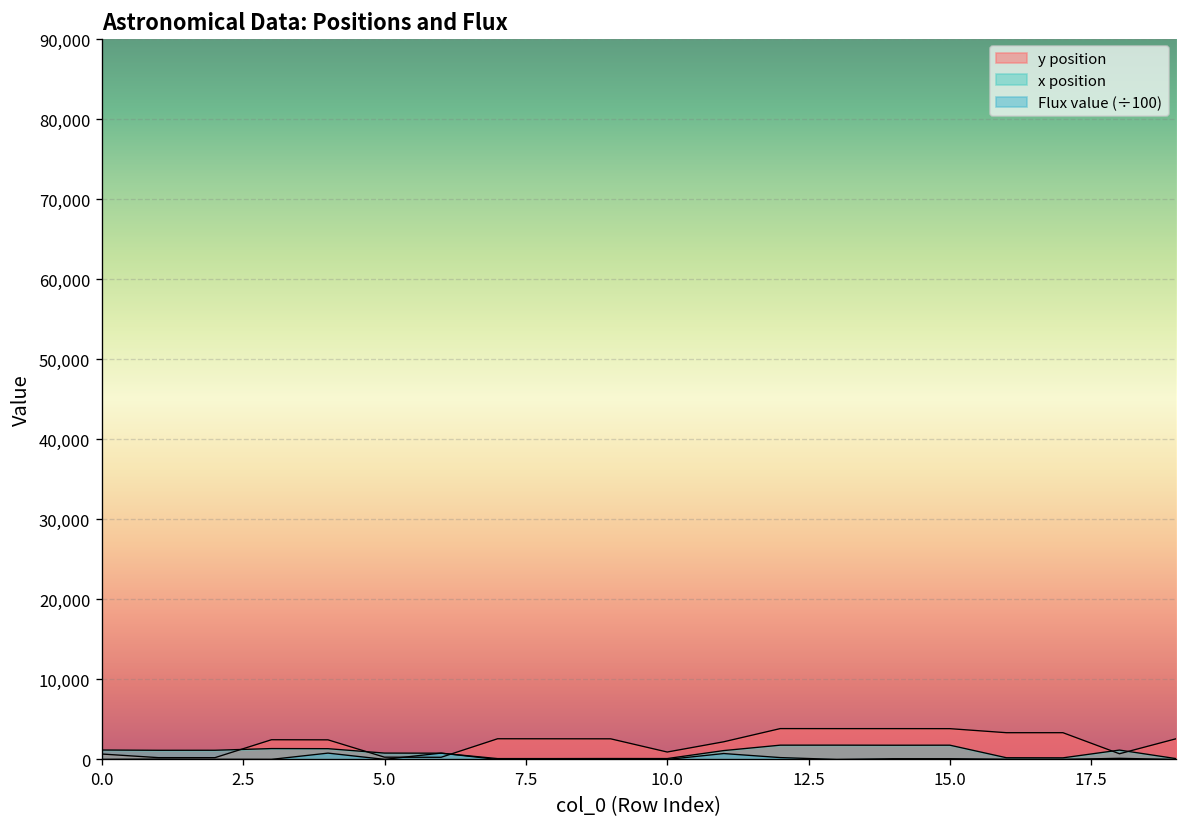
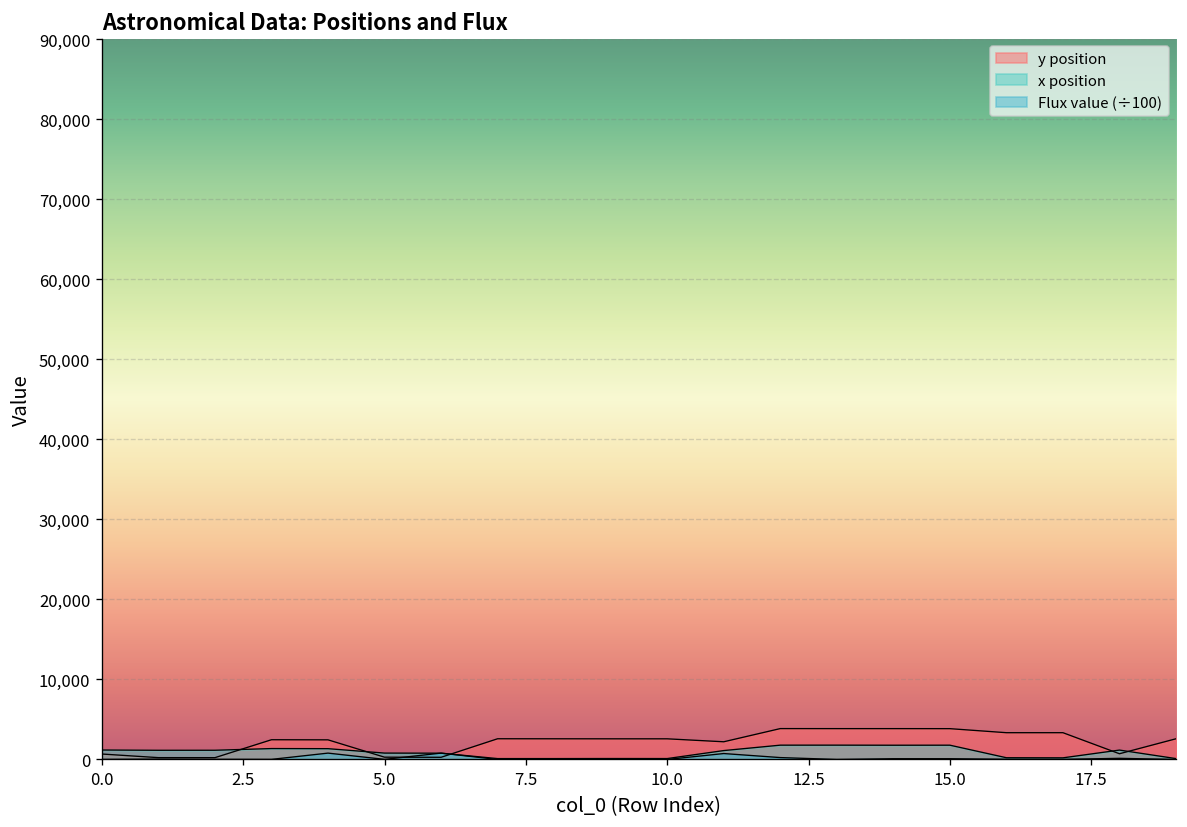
y position, 10.0: 1,000 -> 3,000
